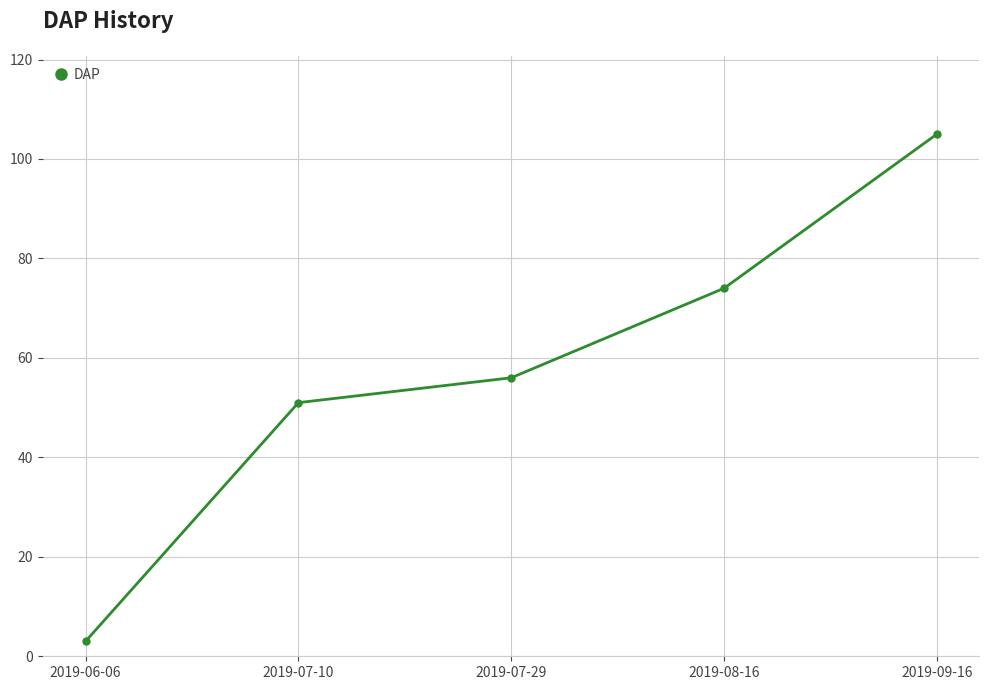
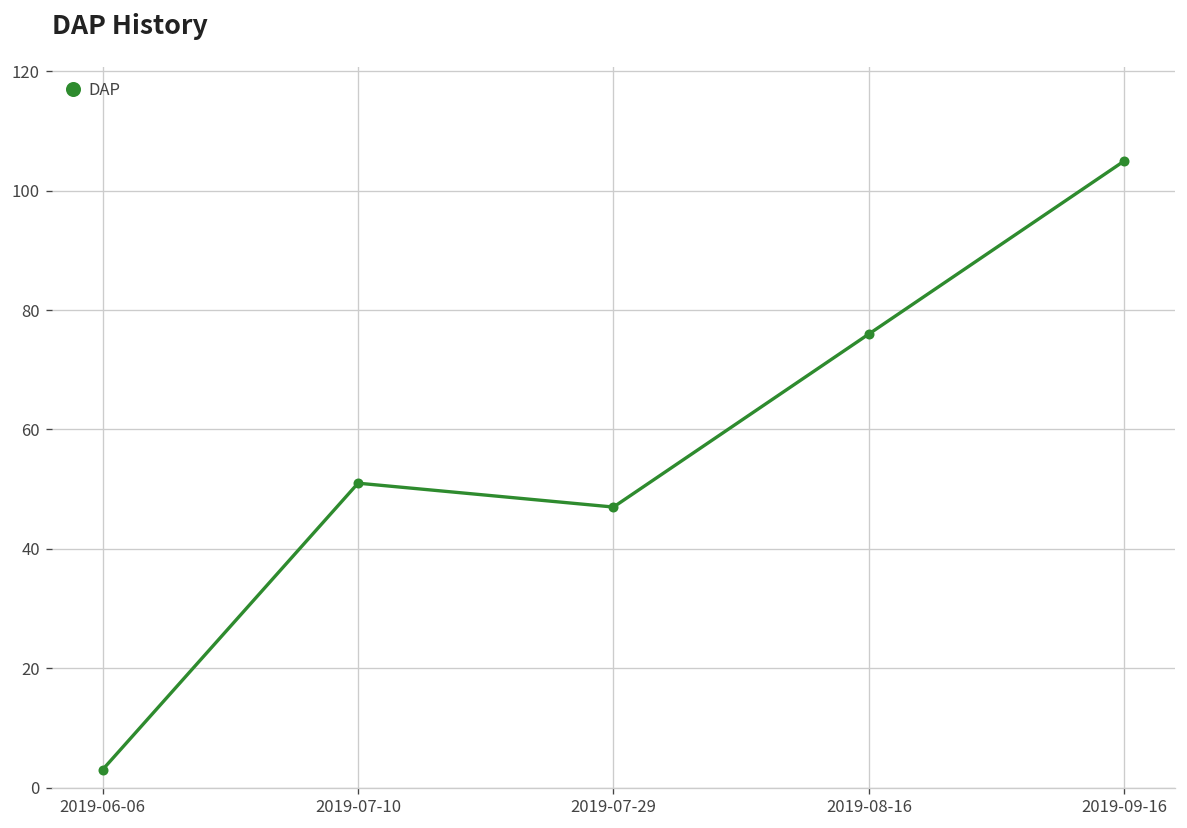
2019-07-29: 56 -> 47
2019-08-16: 74 -> 76
